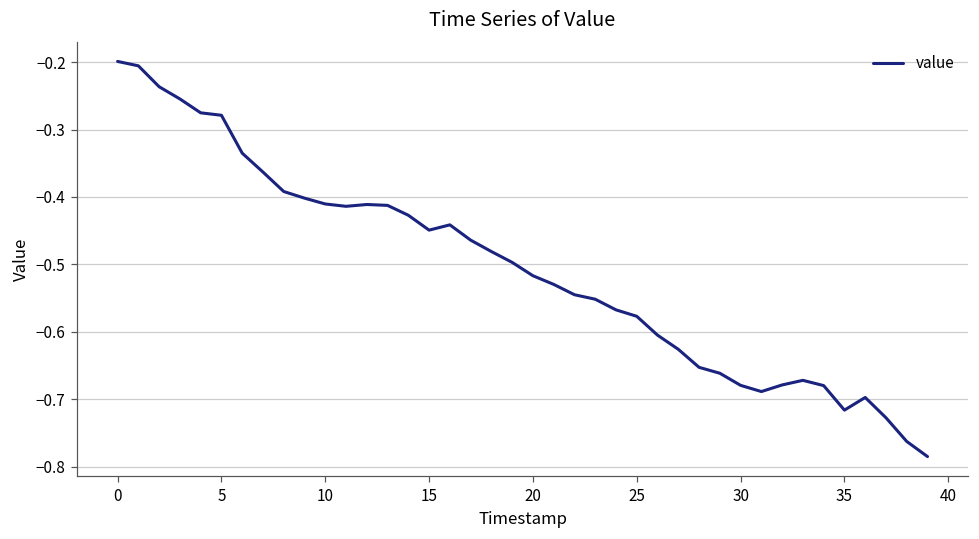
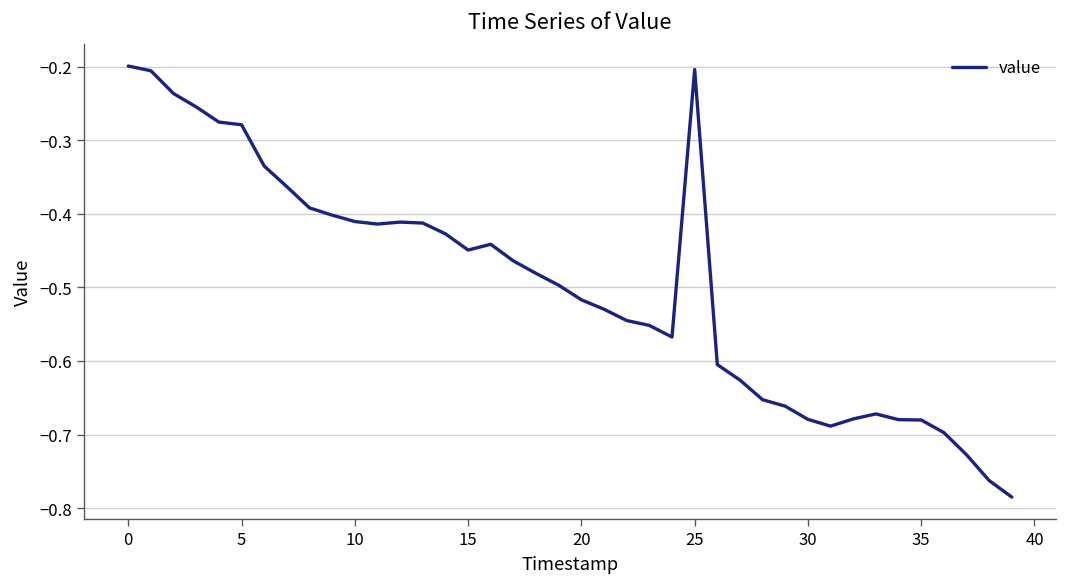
25: -0.58 -> -0.20
35: -0.72 -> -0.68
